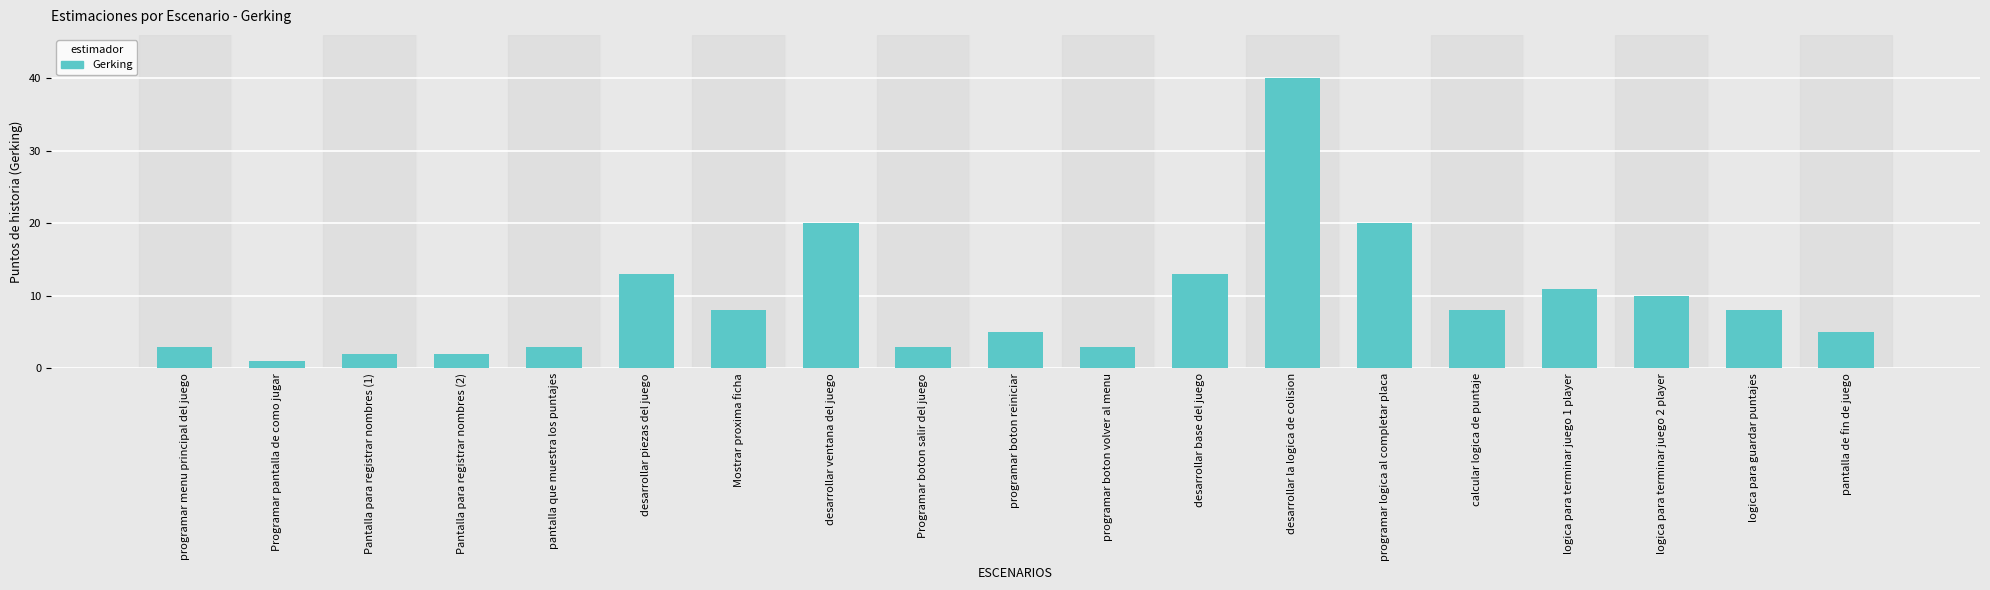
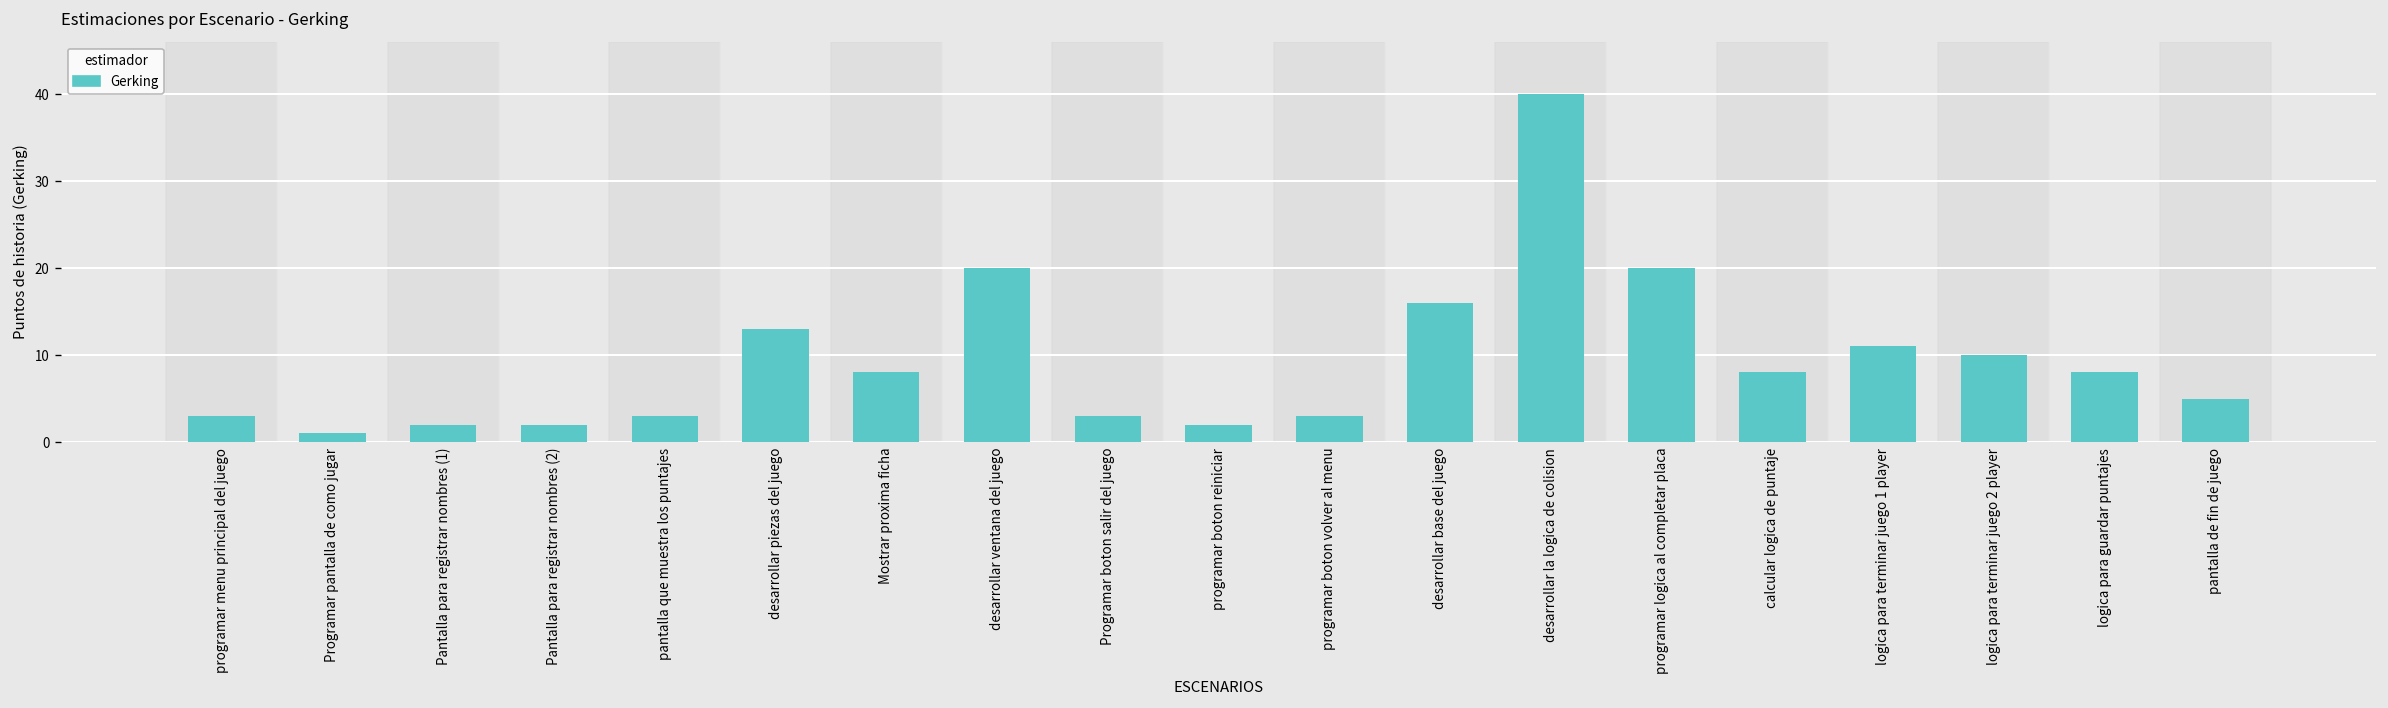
programar boton reiniciar: 5 -> 2
desarrollar base del juego: 13 -> 16
